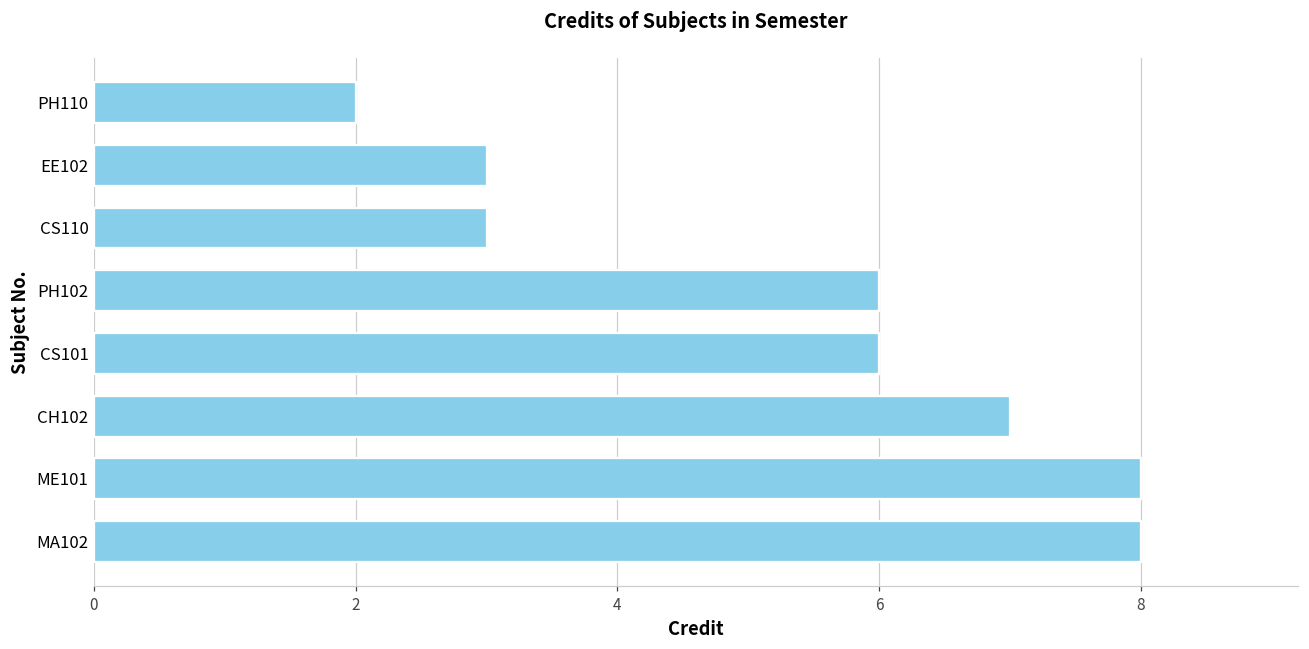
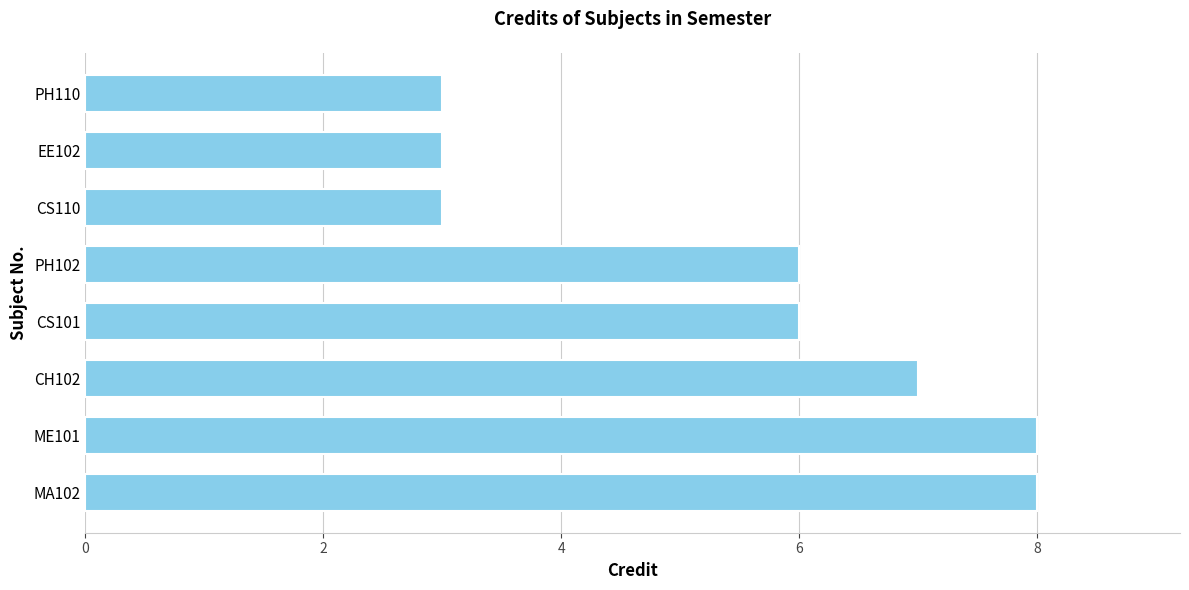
PH110: 2 -> 3
